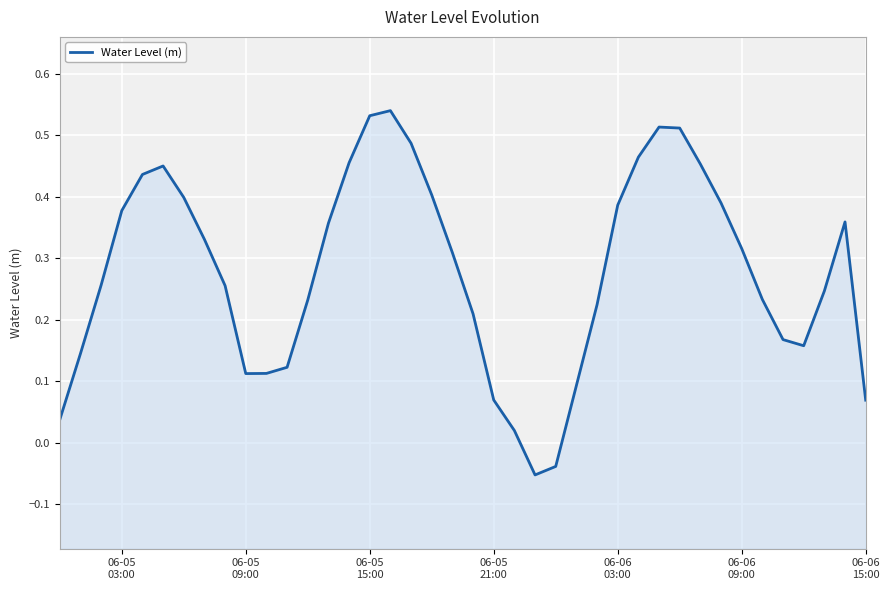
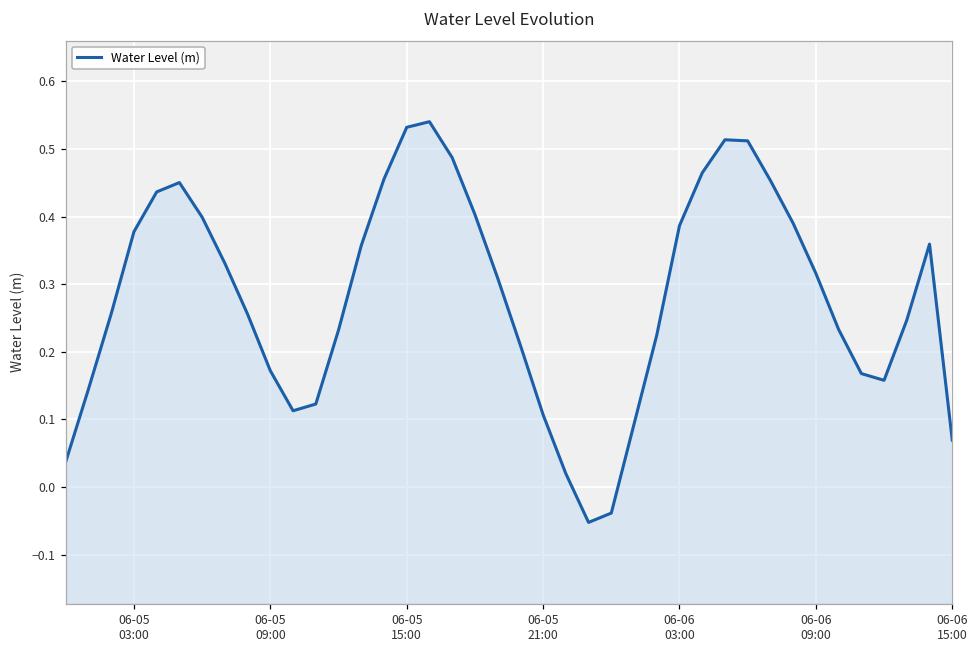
Water Level (m), 06-05 09:00: 0.11 -> 0.17
Water Level (m), 06-05 21:00: 0.07 -> 0.11
